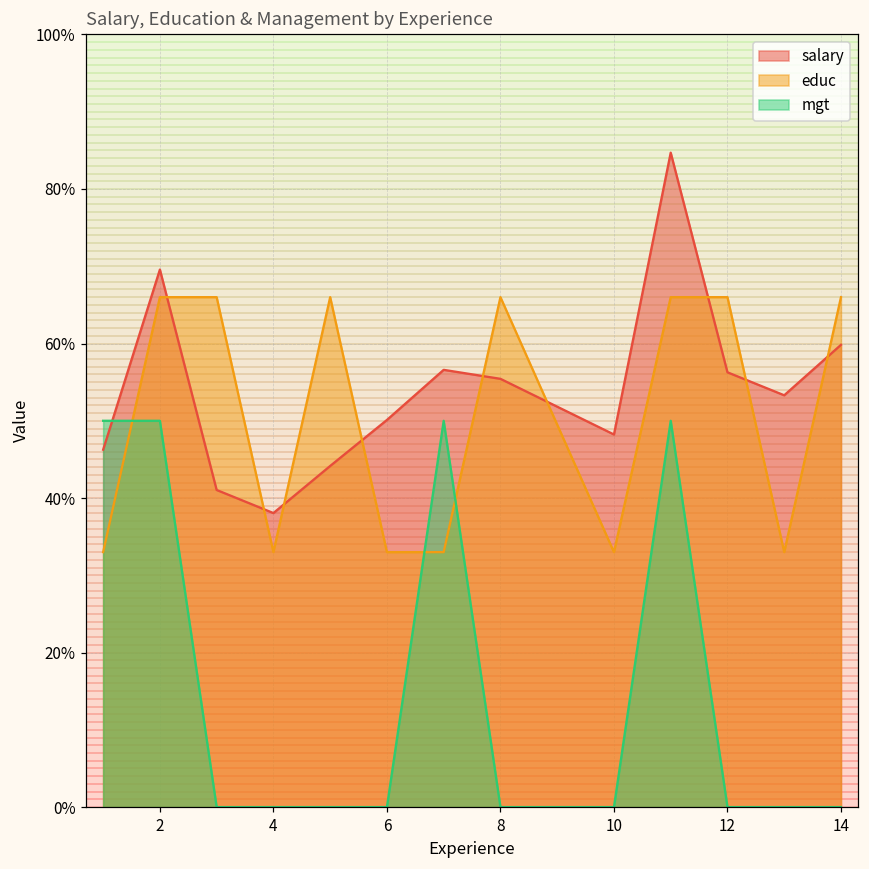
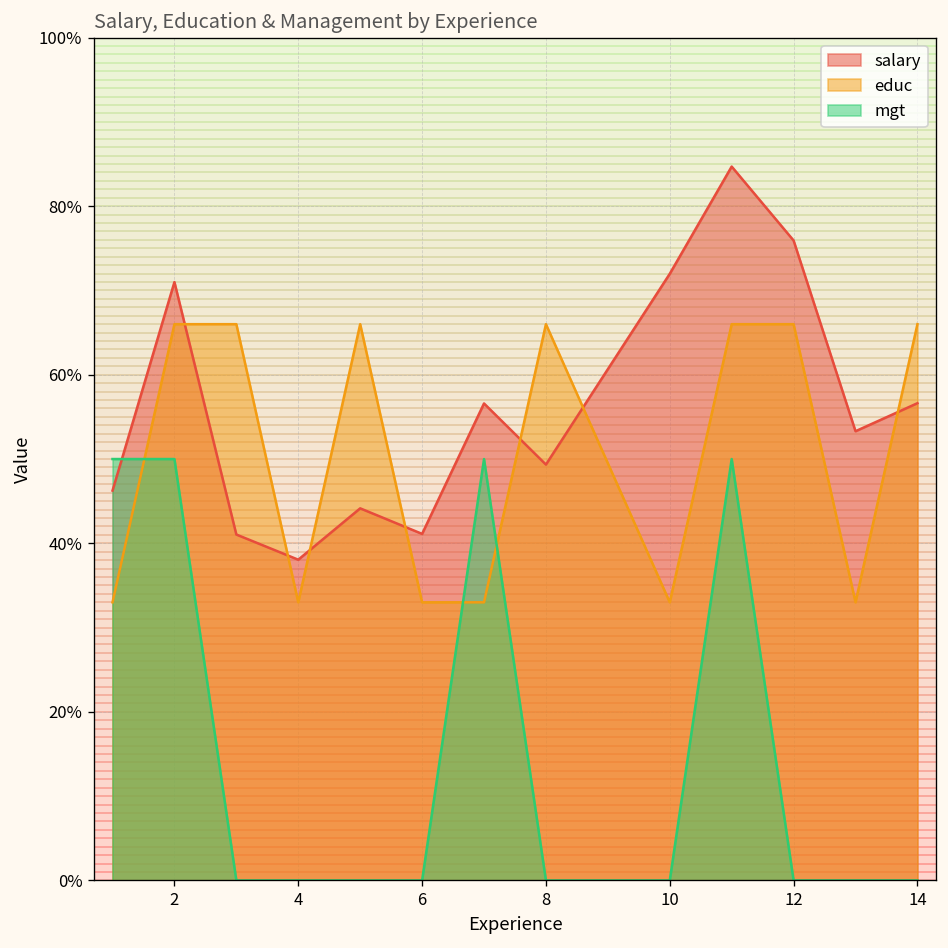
salary, 2: 70% -> 71%
salary, 6: 50% -> 41%
salary, 8: 55% -> 49%
salary, 10: 48% -> 72%
salary, 12: 56% -> 76%
salary, 14: 60% -> 57%
